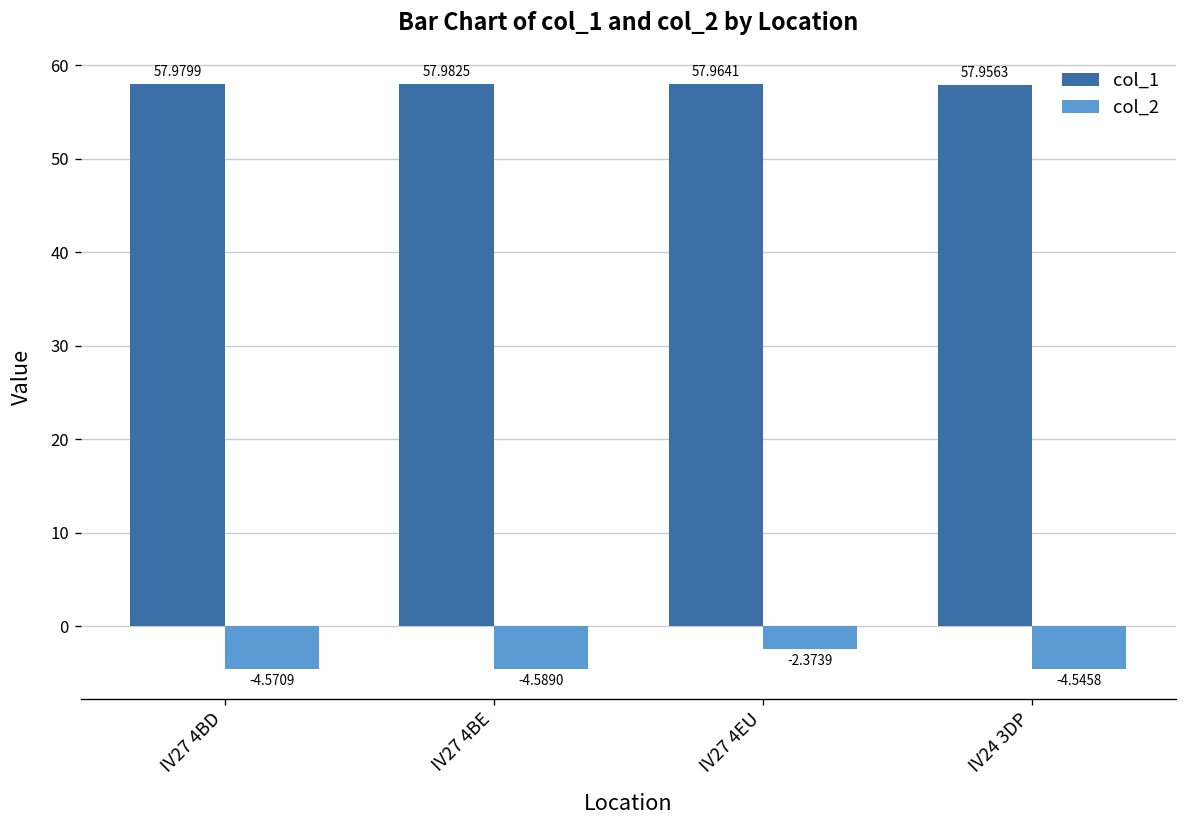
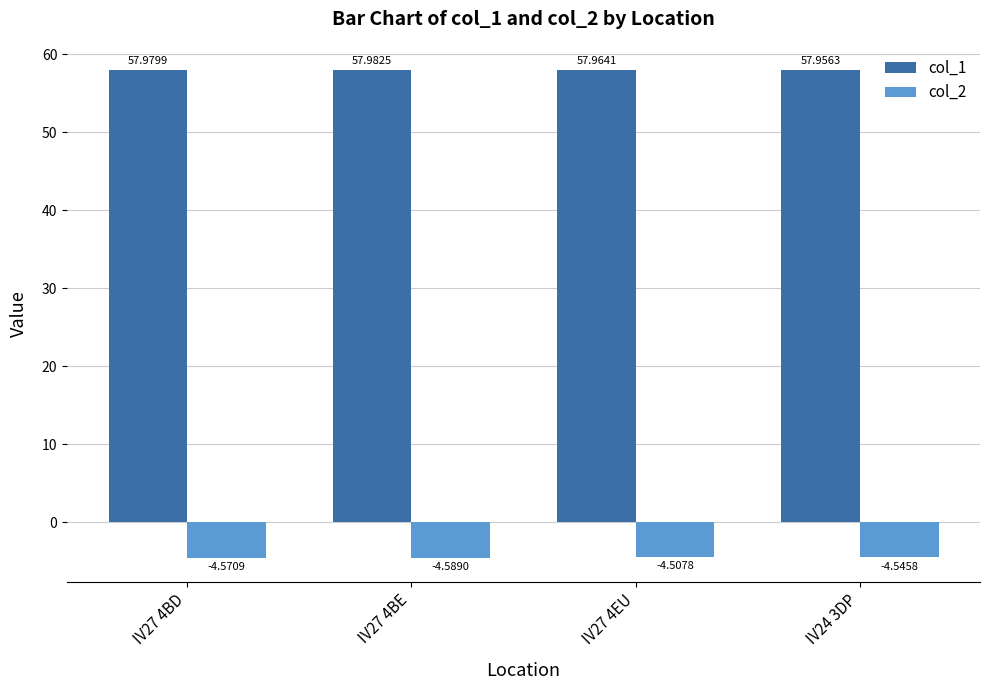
col_2, IV27 4EU: -2.3739 -> -4.5078
